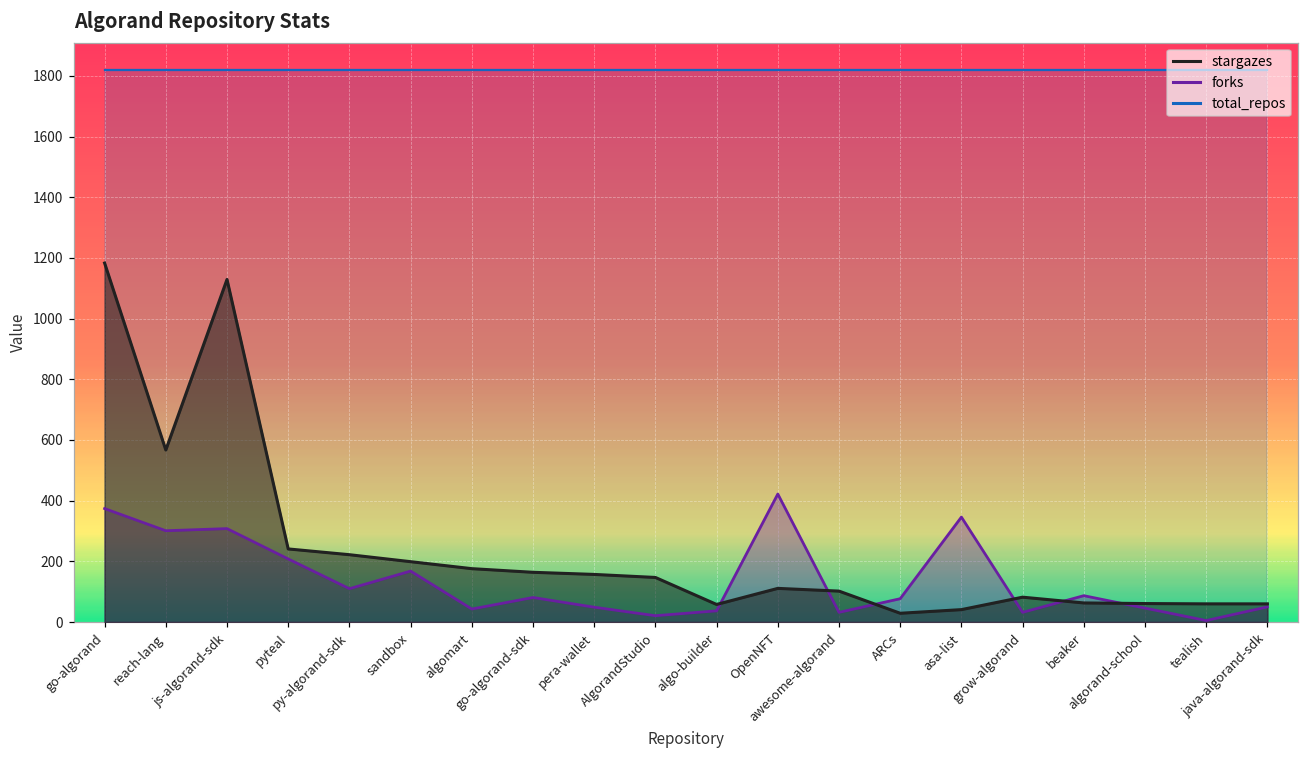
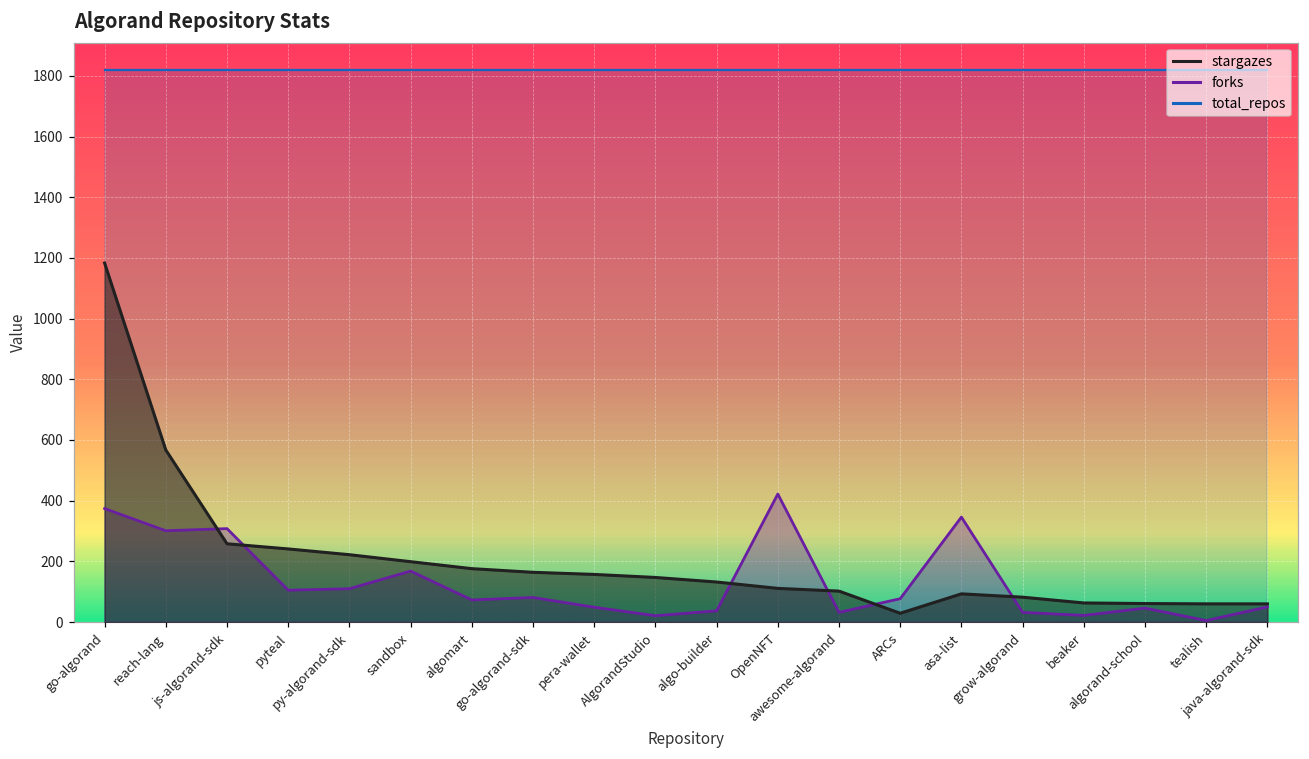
stargazes, js-algorand-sdk: 1130 -> 260
forks, pyteal: 210 -> 110
forks, algomart: 40 -> 70
stargazes, algo-builder: 60 -> 130
stargazes, asa-list: 40 -> 90
forks, beaker: 90 -> 20
